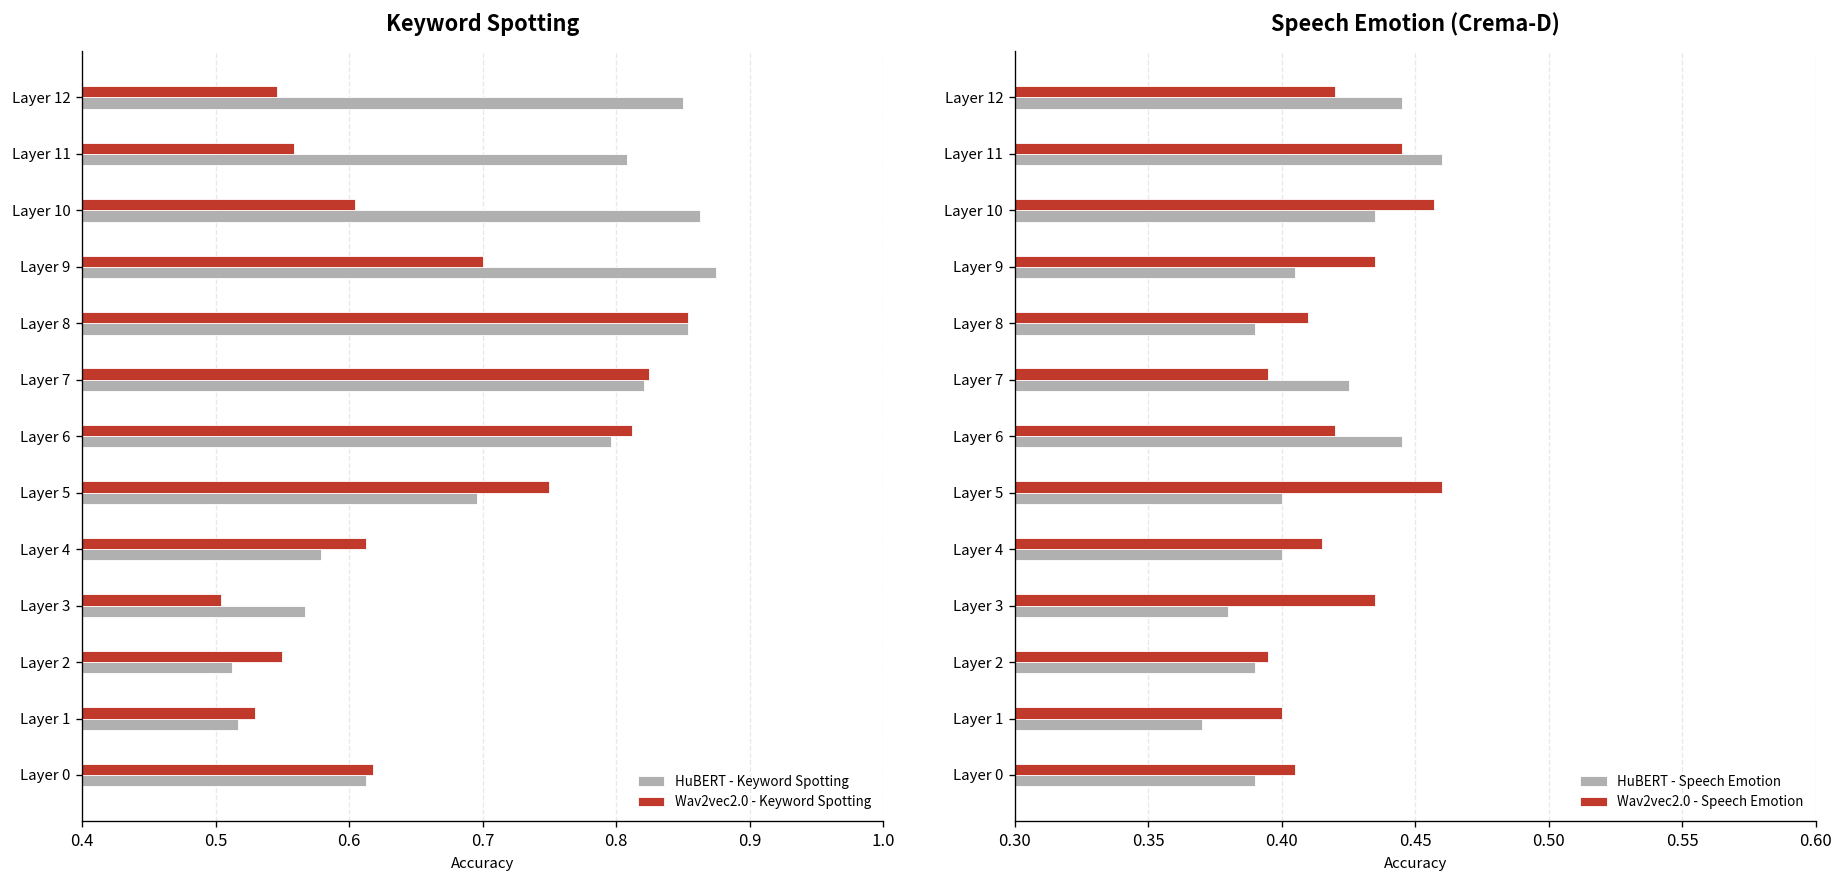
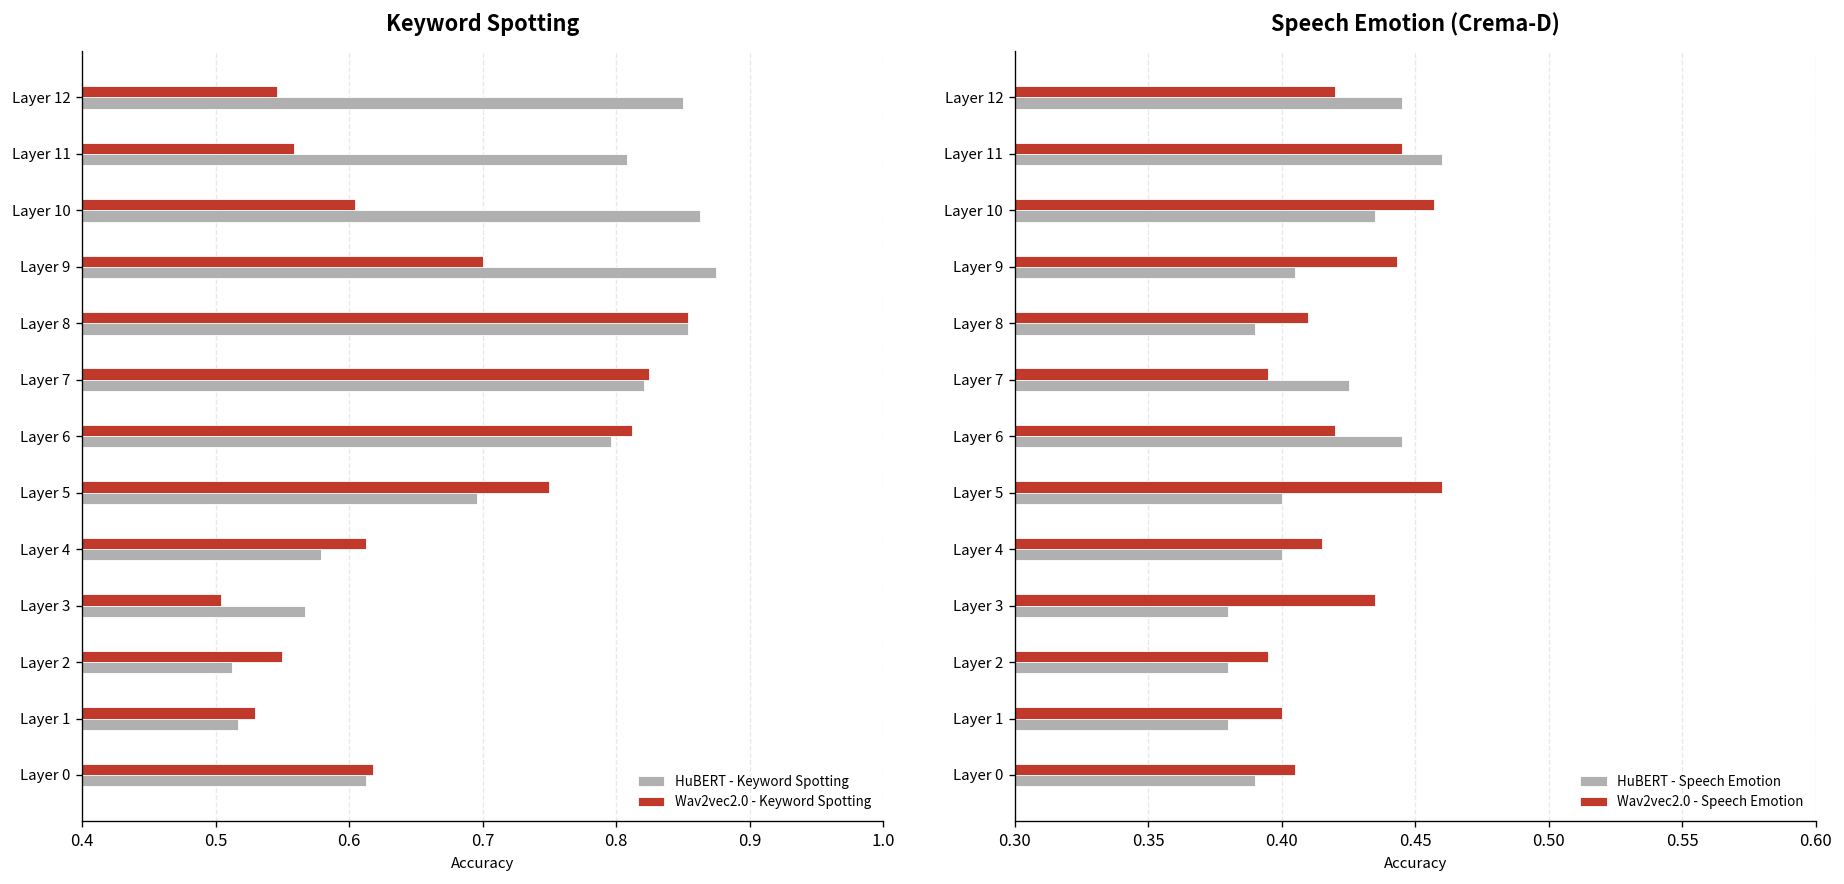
Speech Emotion (Crema-D), Wav2vec2.0 - Speech Emotion, Layer 9: 0.435 -> 0.443
Speech Emotion (Crema-D), HuBERT - Speech Emotion, Layer 2: 0.39 -> 0.38
Speech Emotion (Crema-D), HuBERT - Speech Emotion, Layer 1: 0.37 -> 0.38
